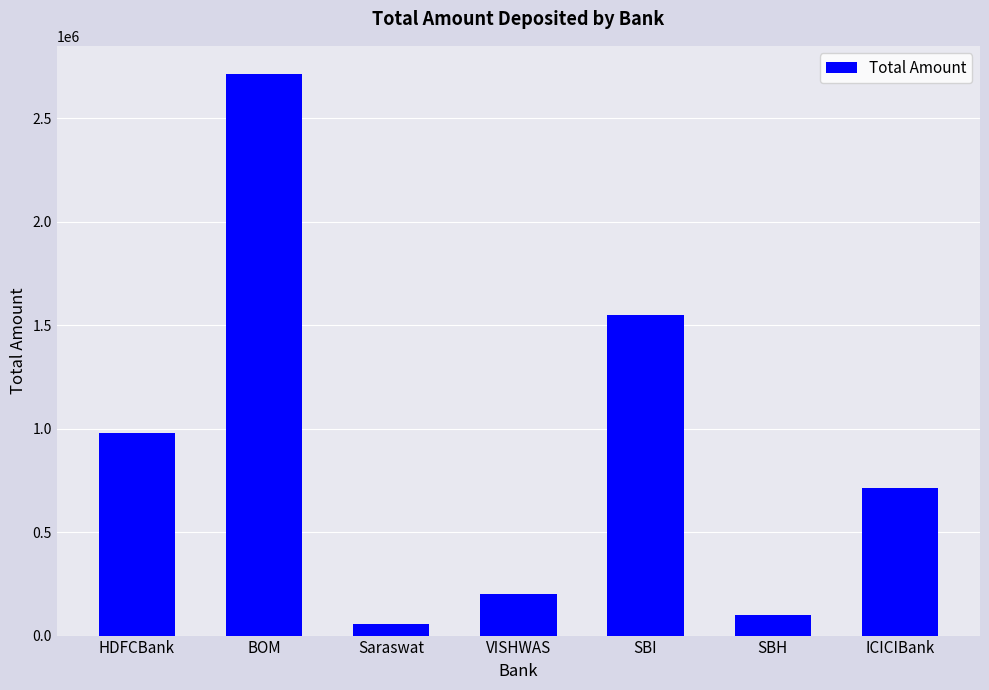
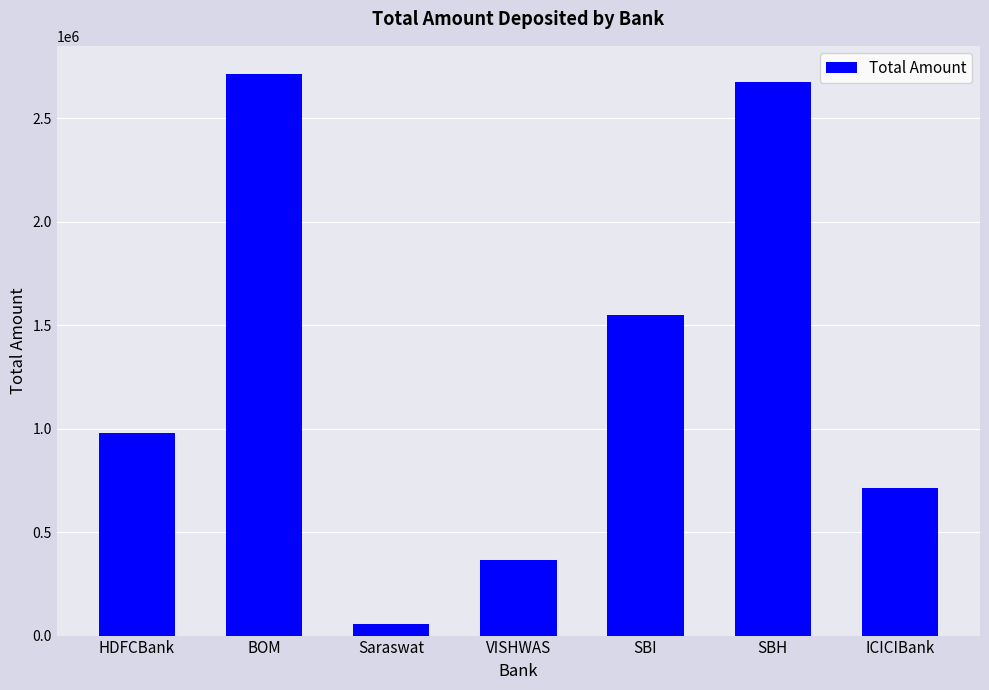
VISHWAS: 200000 -> 370000
SBH: 100000 -> 2670000
